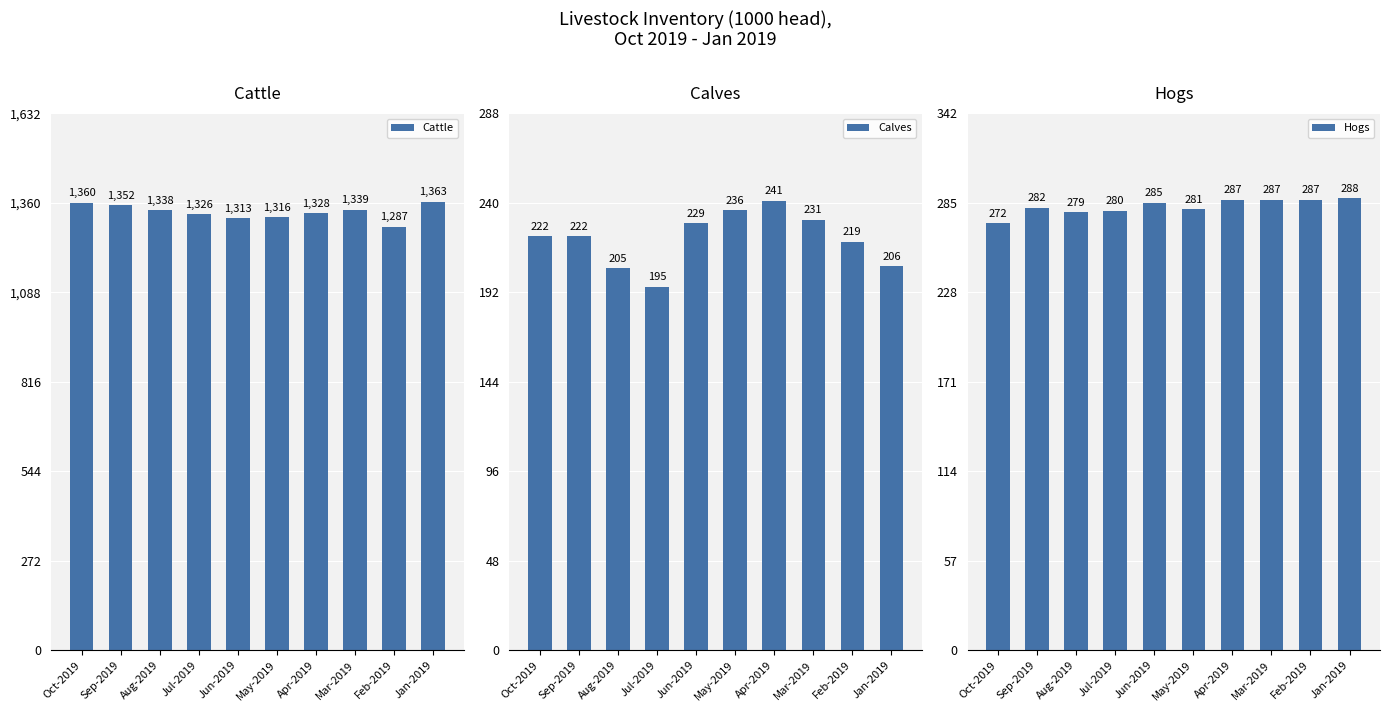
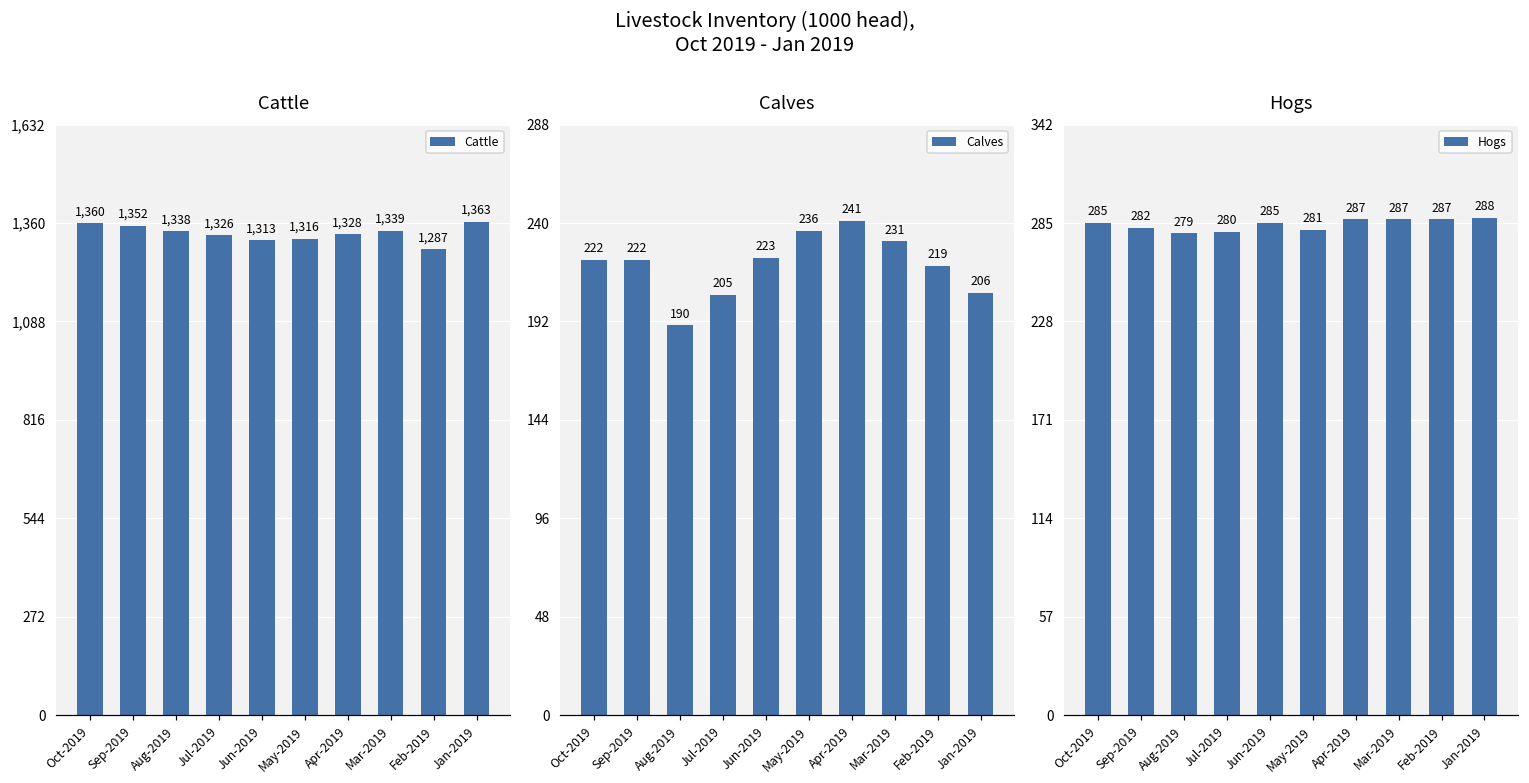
Calves, Aug-2019: 205 -> 190
Calves, Jul-2019: 195 -> 205
Calves, Jun-2019: 229 -> 223
Hogs, Oct-2019: 272 -> 285
